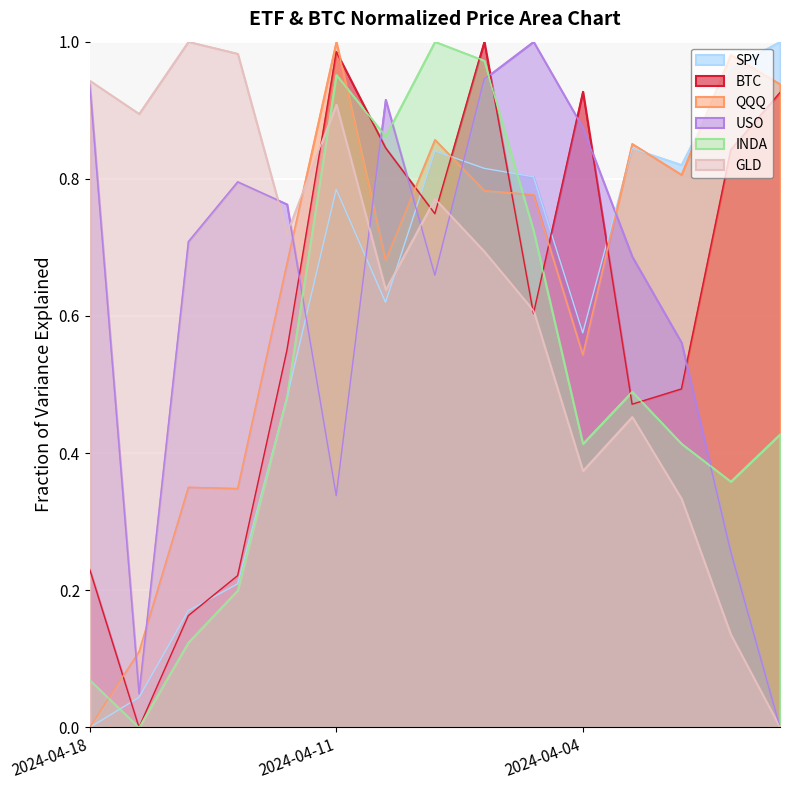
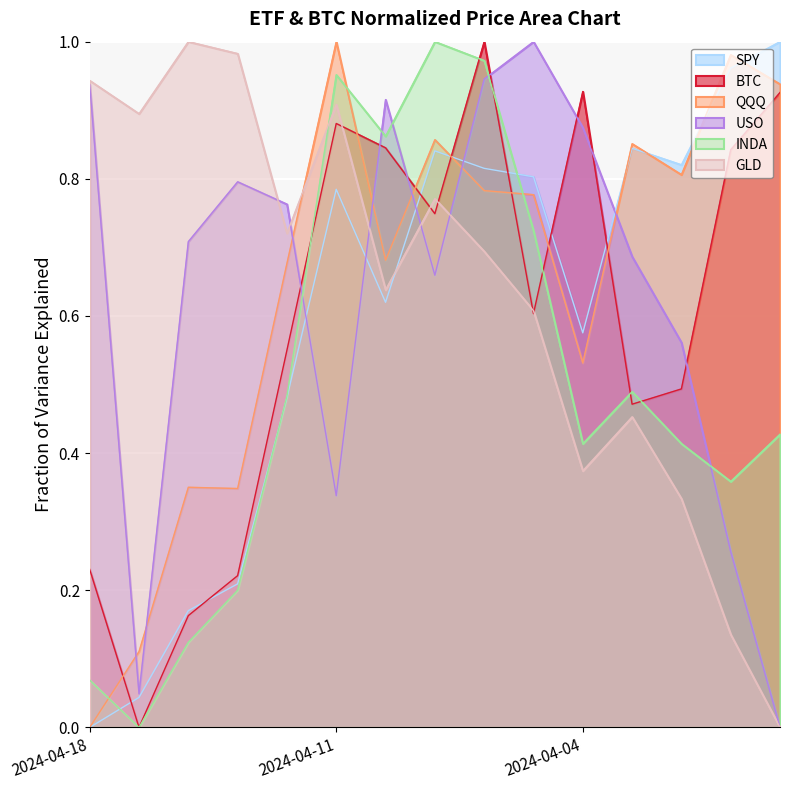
BTC, 2024-04-11: 0.99 -> 0.88
QQQ, 2024-04-04: 0.54 -> 0.53
